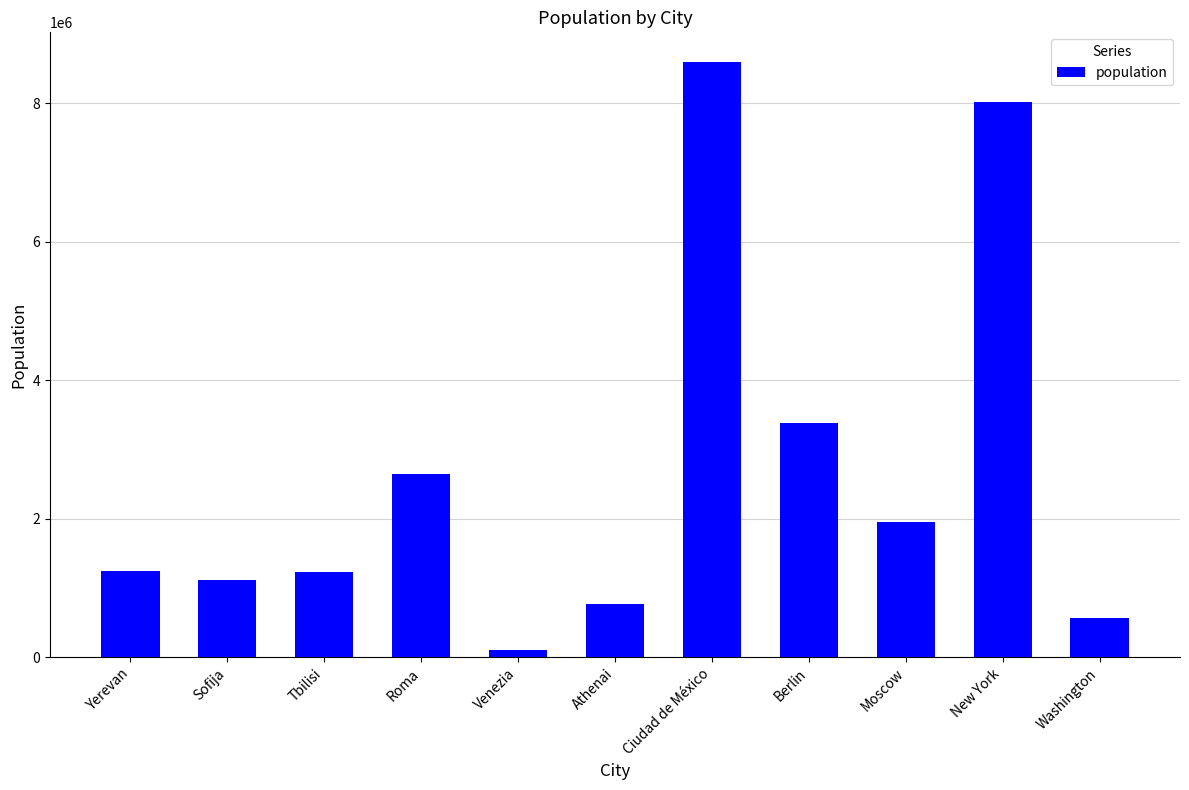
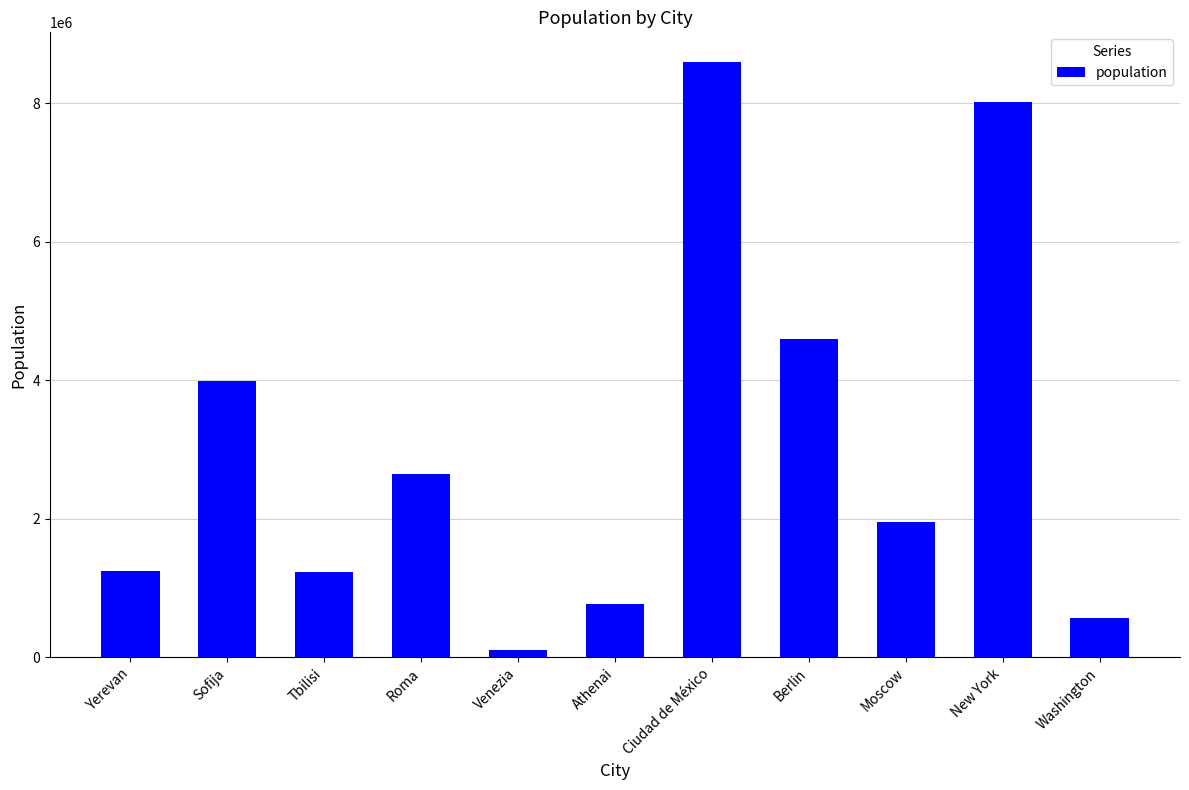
Sofija: 1100000 -> 4000000
Berlin: 3400000 -> 4600000
